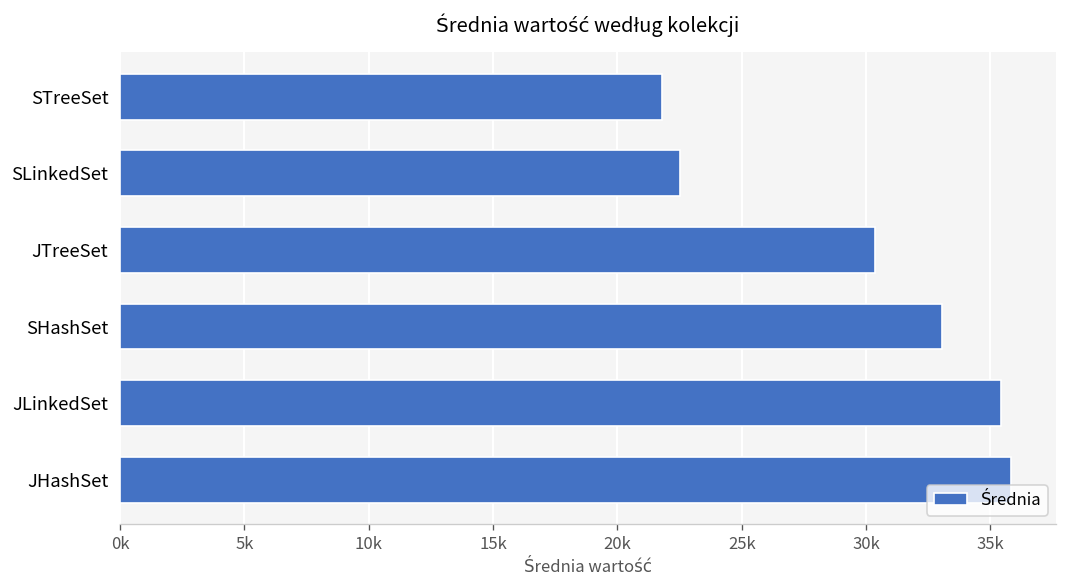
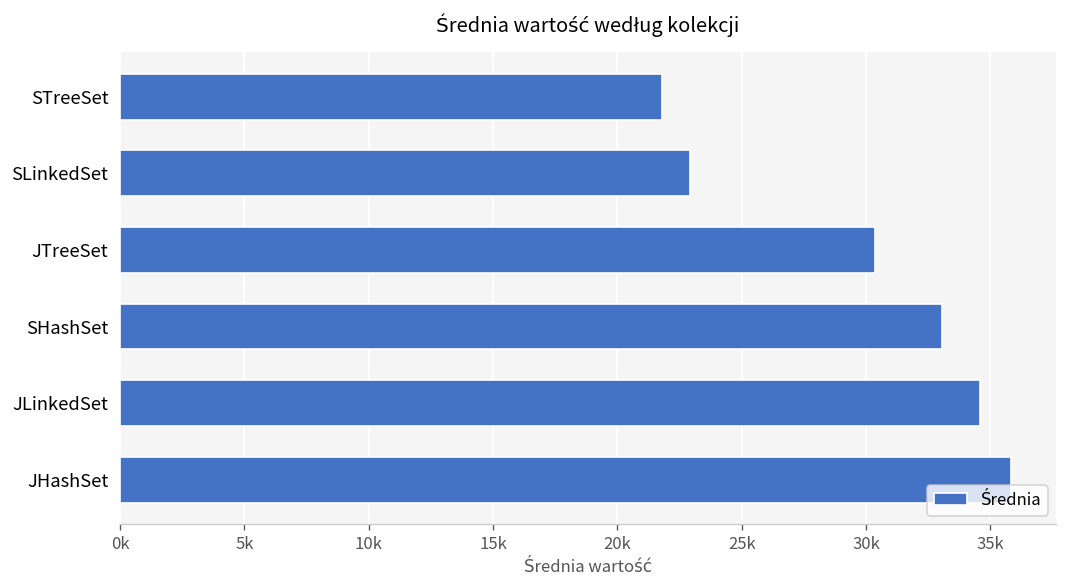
SLinkedSet: 22500 -> 22900
JLinkedSet: 35400 -> 34600
